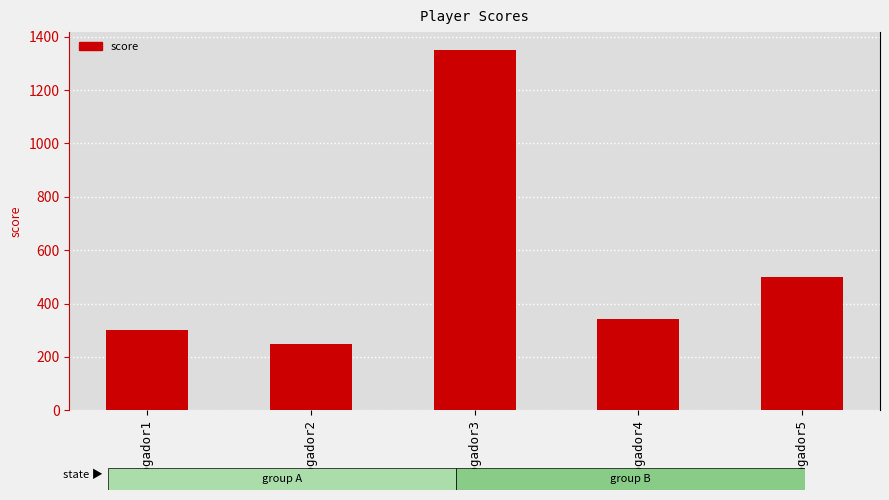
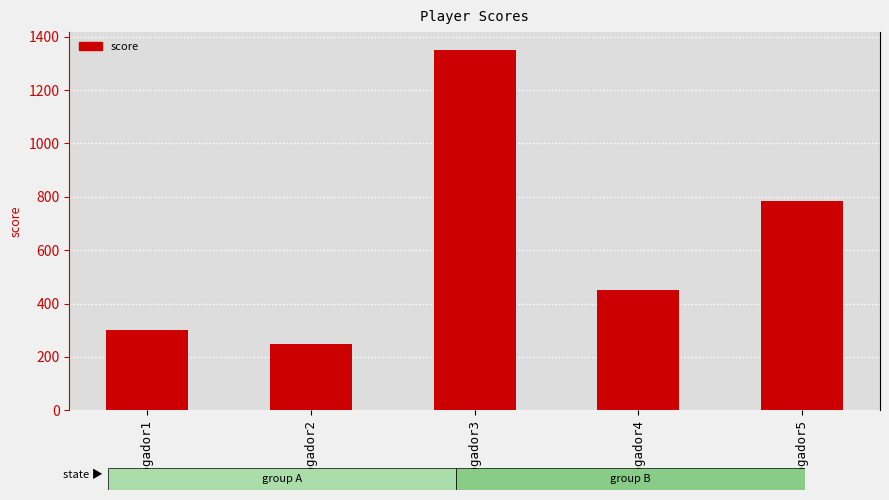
Jogador4: 340 -> 450
Jogador5: 500 -> 780
